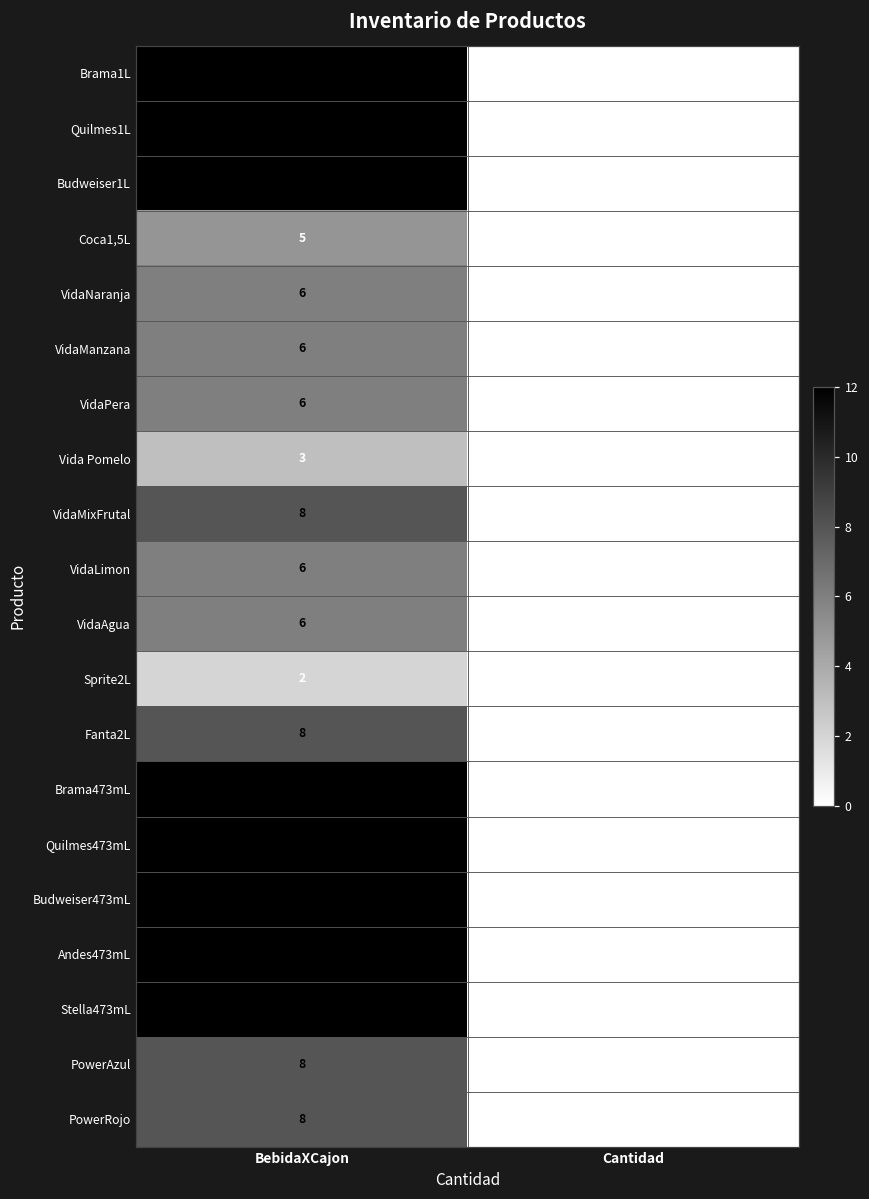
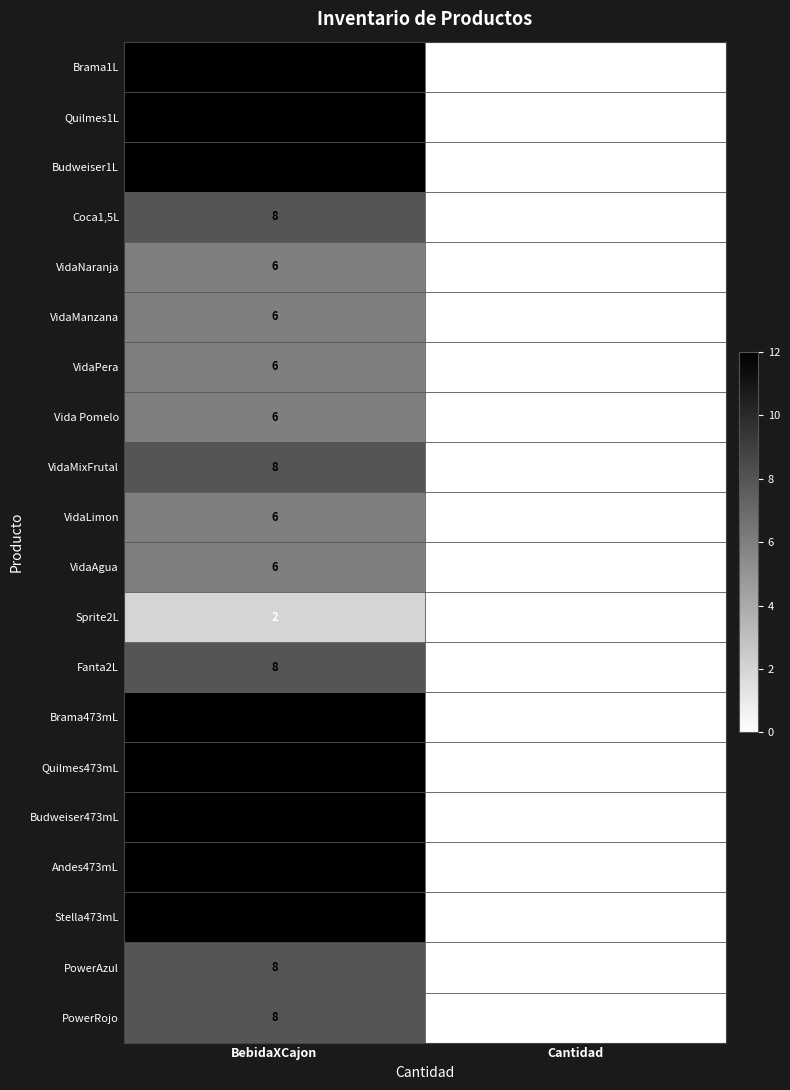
Coca1,5L, BebidaXCajon: 5 -> 8
Vida Pomelo, BebidaXCajon: 3 -> 6
